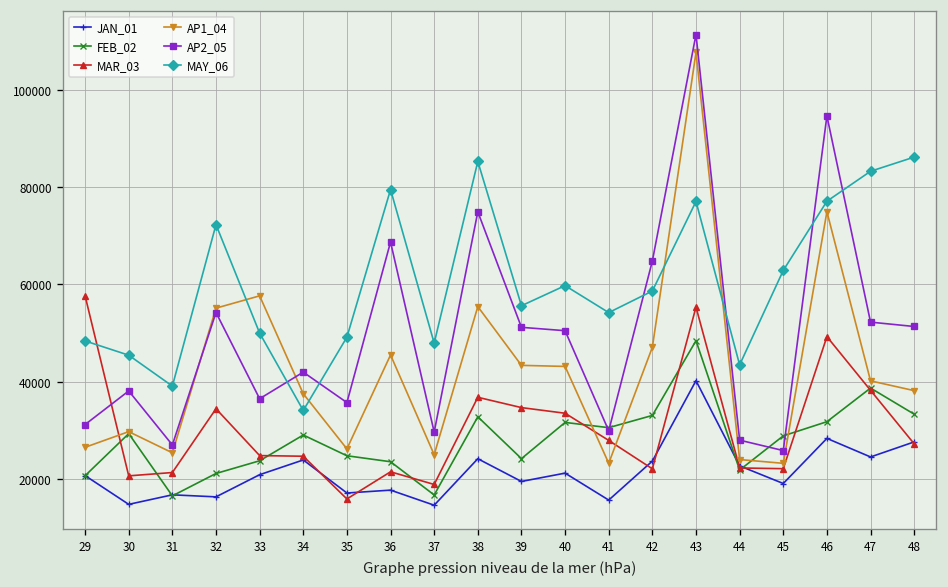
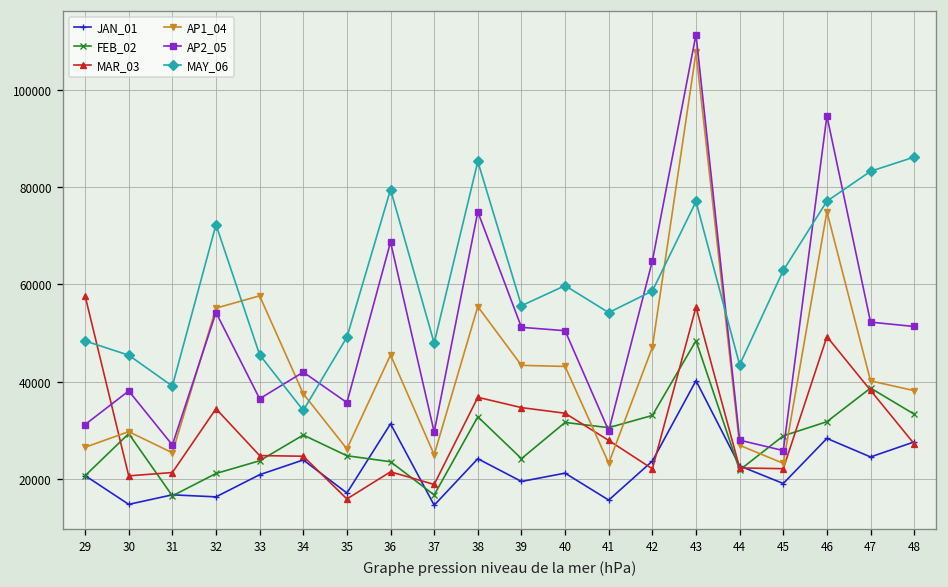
MAY_06, 33: 50000 -> 46000
JAN_01, 36: 18000 -> 31000
AP1_04, 44: 24000 -> 27000
